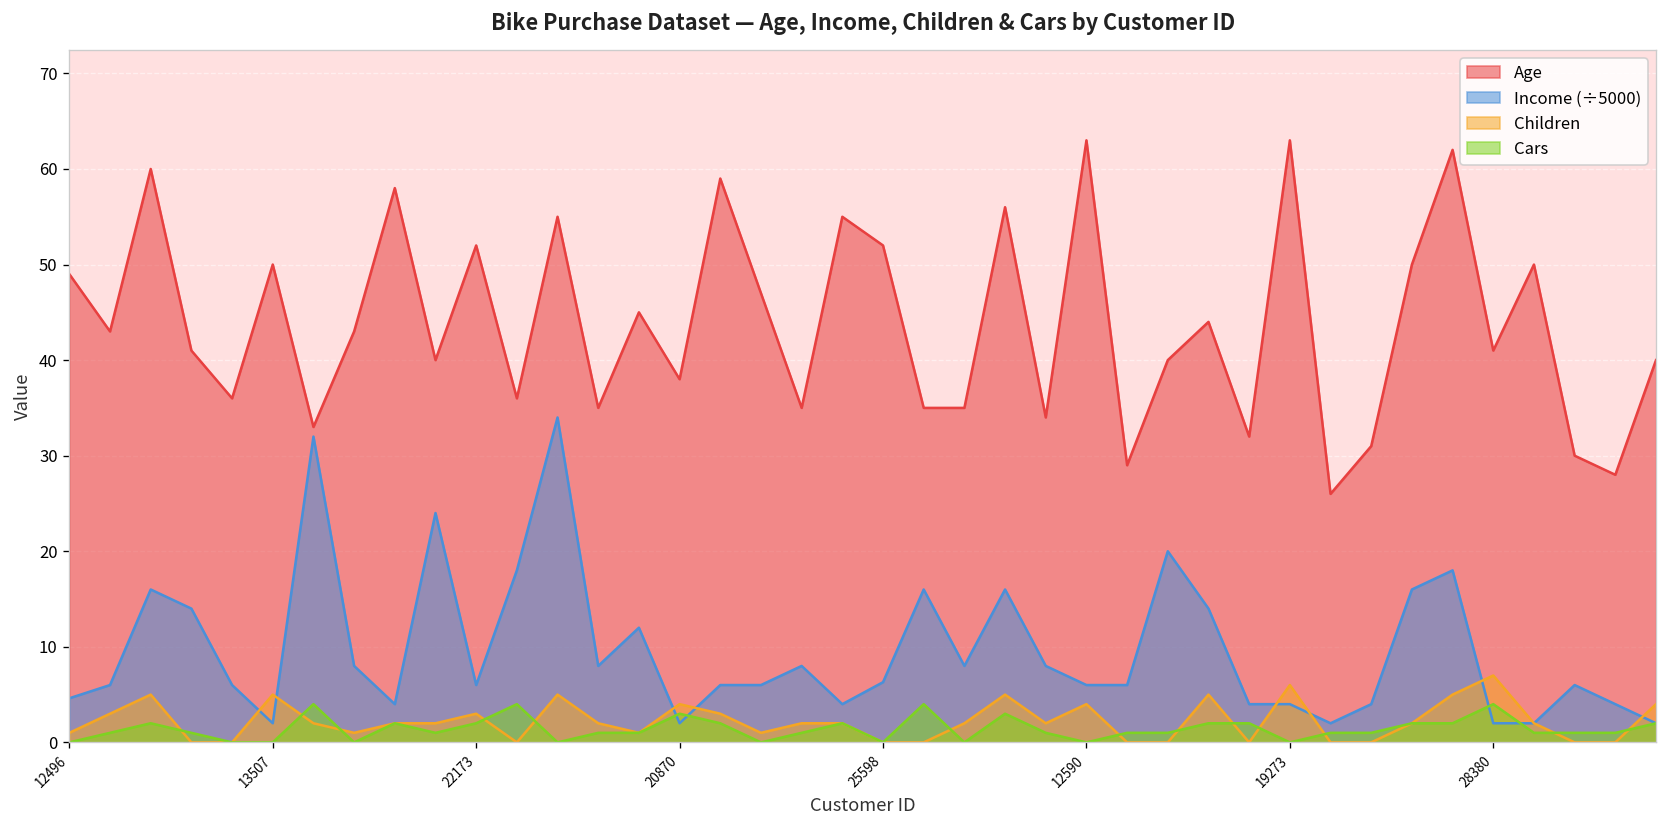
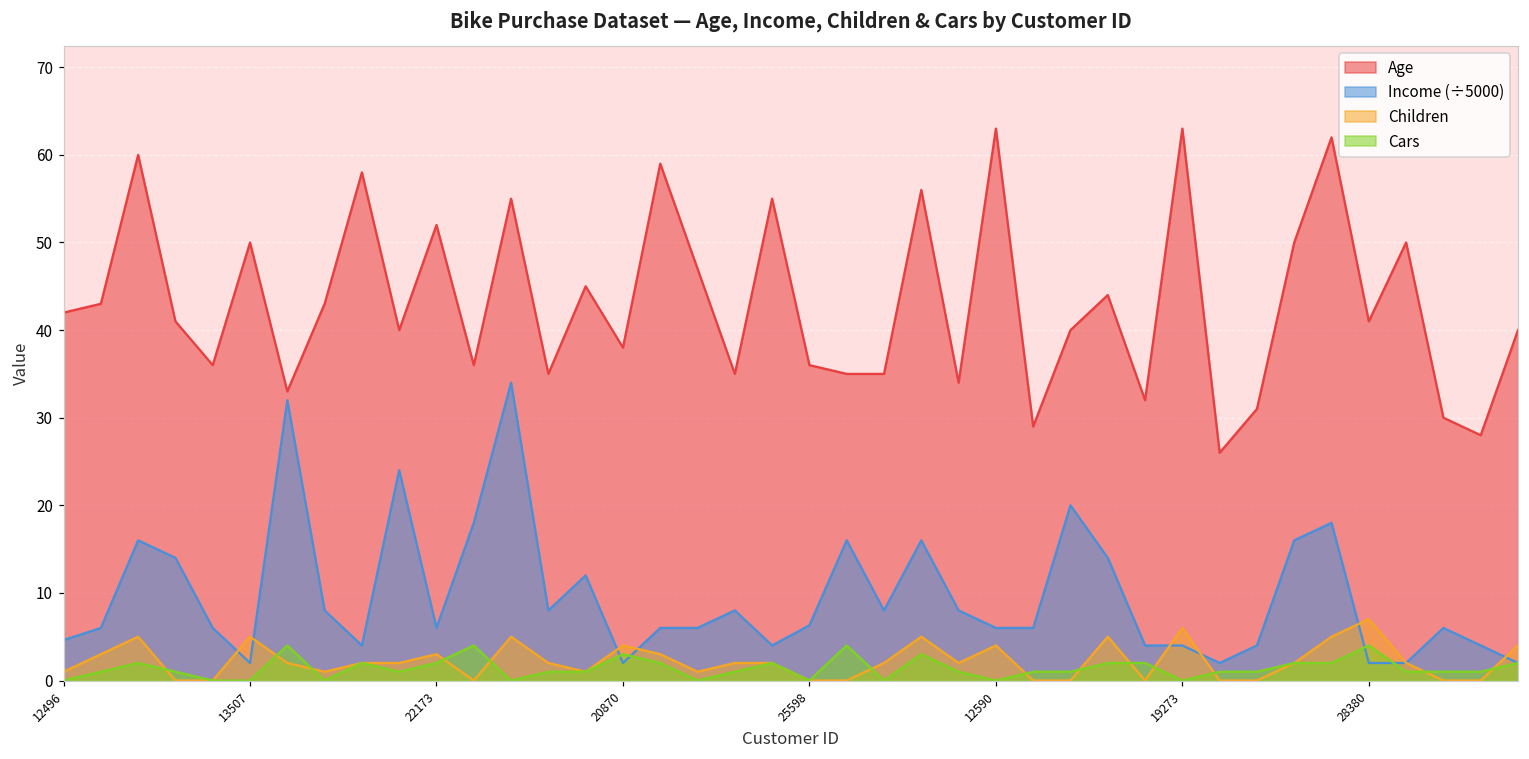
Age, 12496: 49 -> 42
Age, 25598: 52 -> 36
